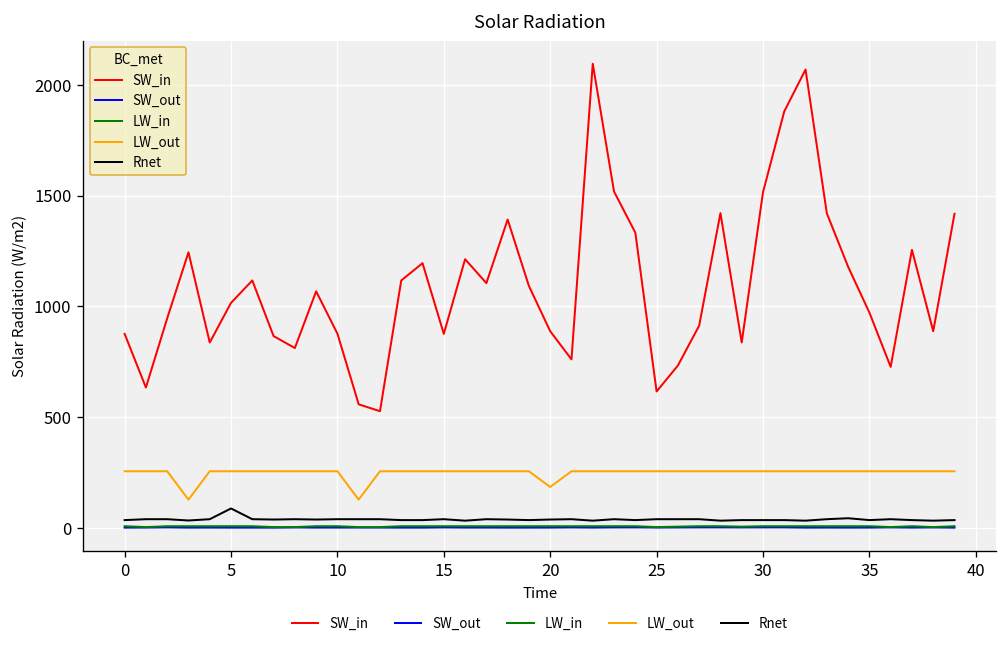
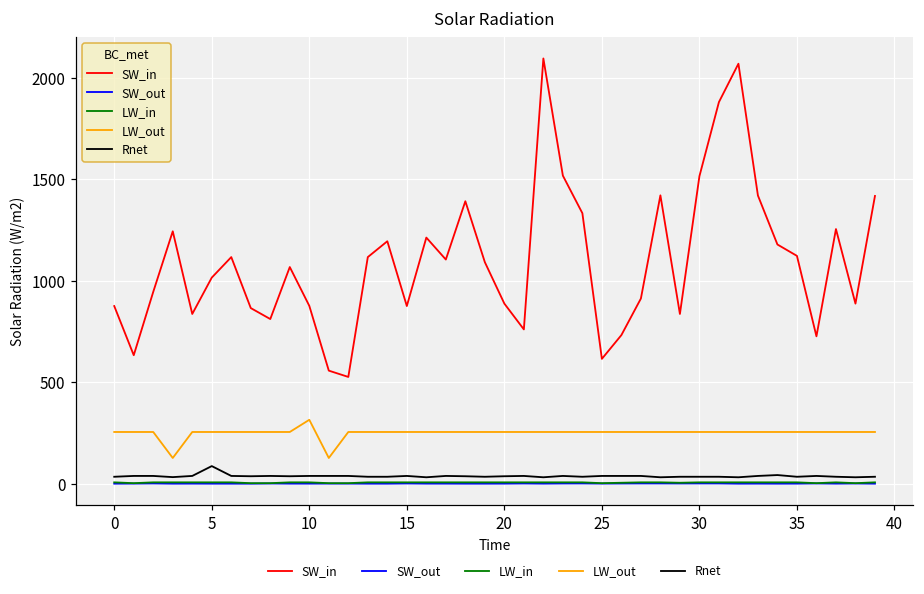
LW_out, 10: 260 -> 320
LW_out, 20: 190 -> 260
SW_in, 35: 970 -> 1120
